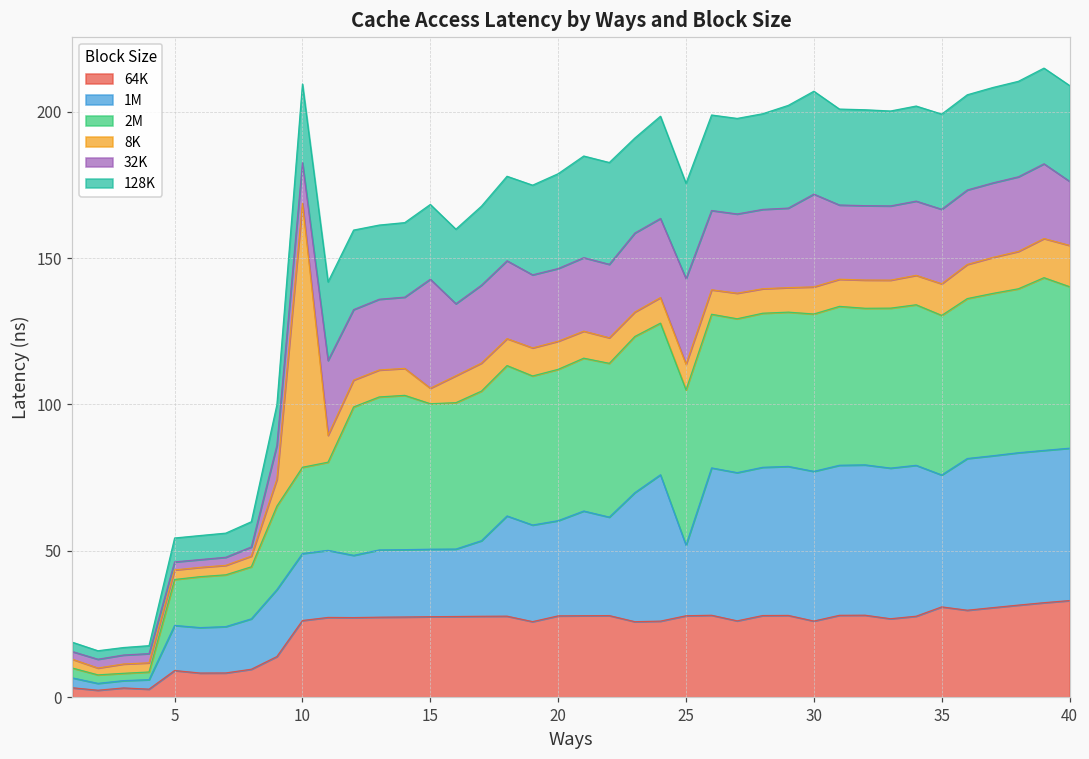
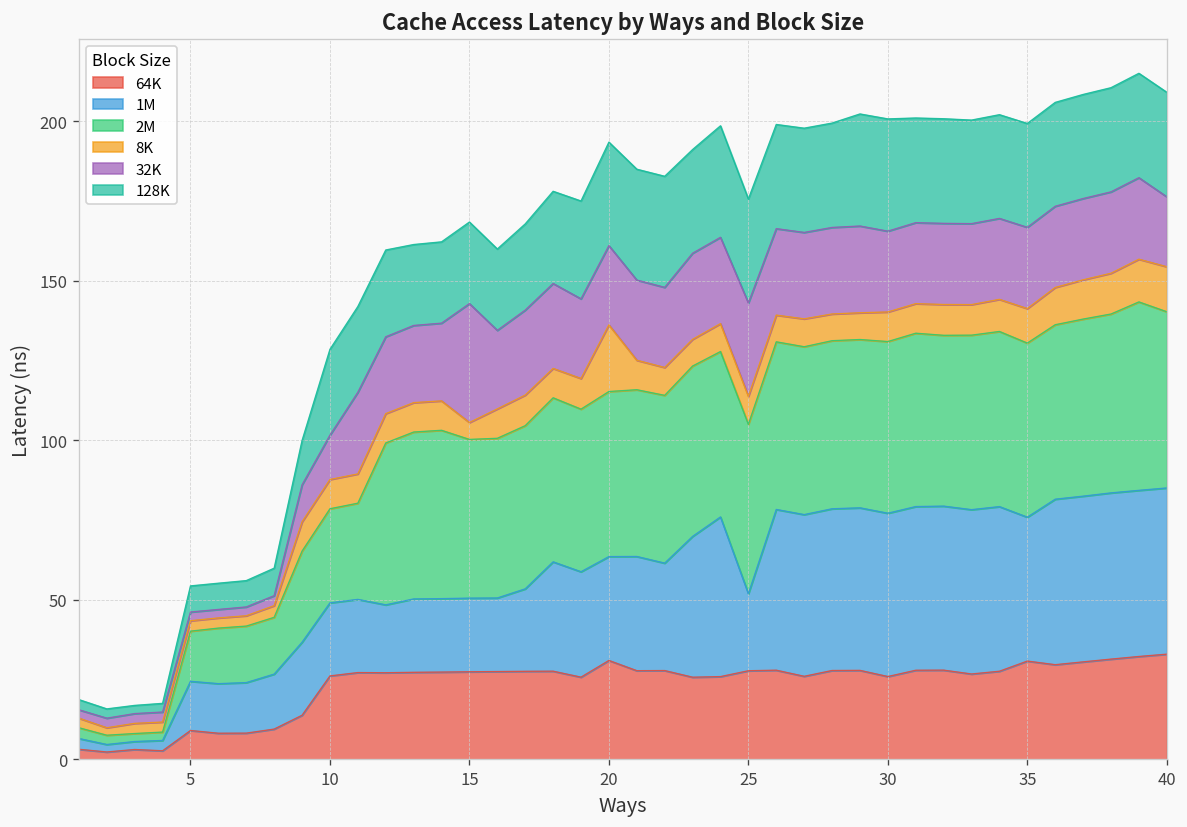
8K, 10: 90 -> 9
64K, 20: 28 -> 31
8K, 20: 10 -> 21
32K, 30: 32 -> 25
